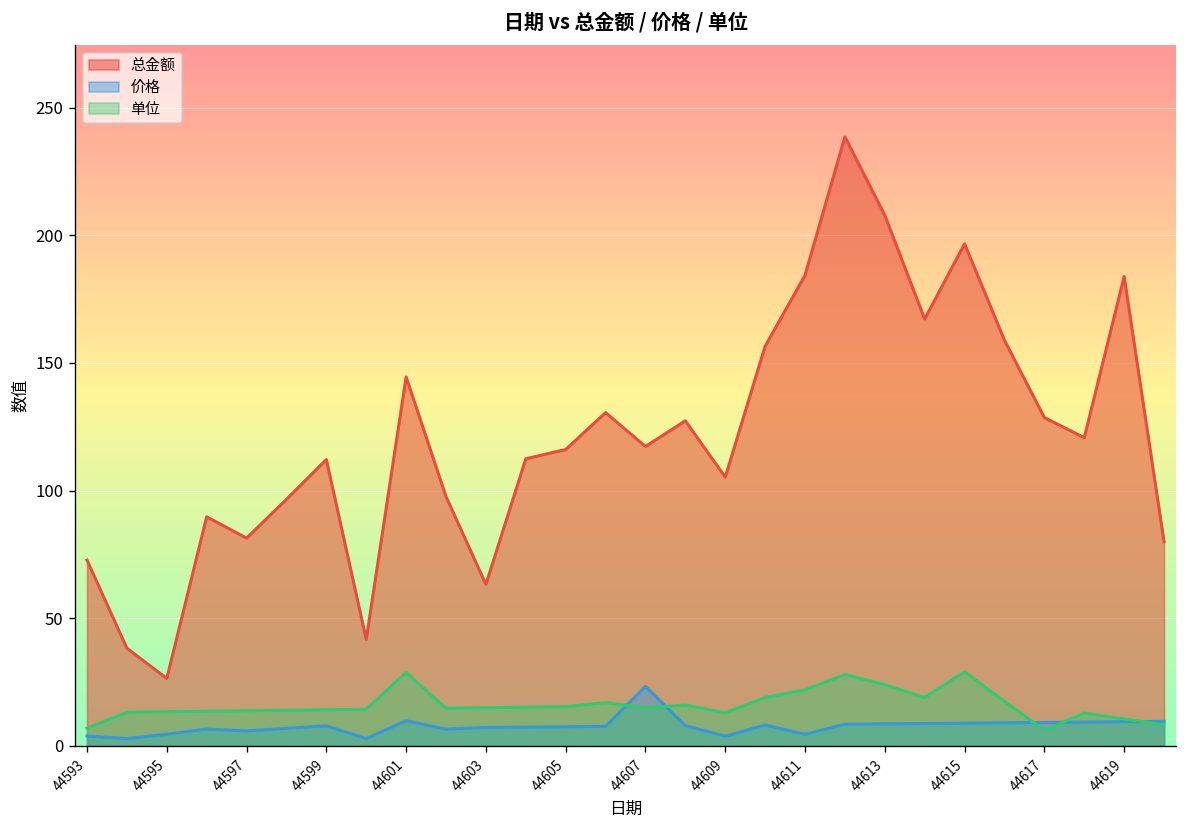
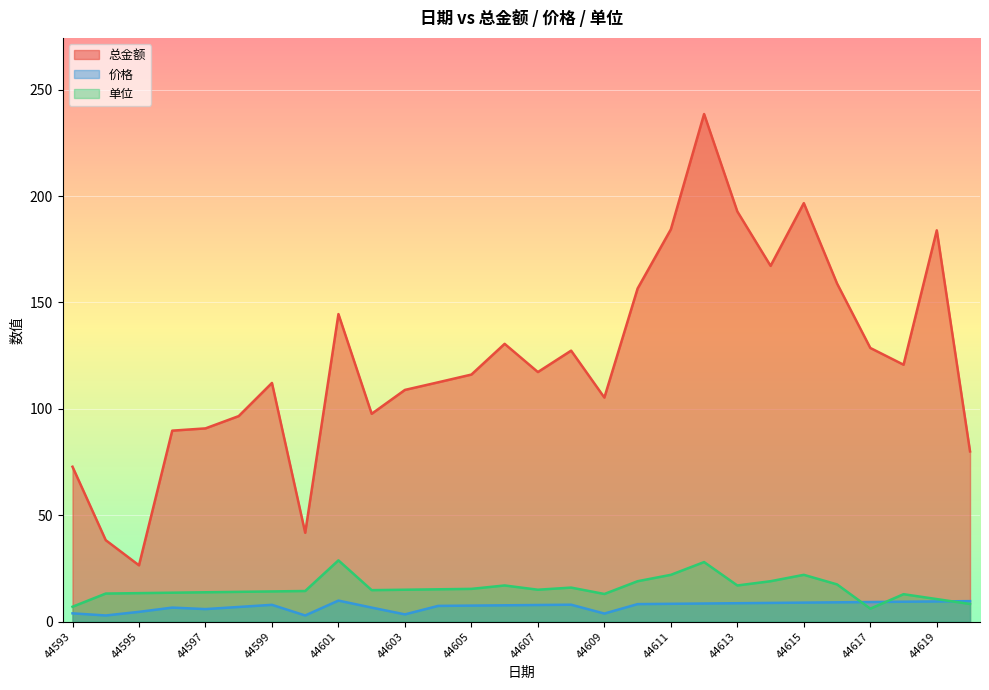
总金额, 44597: 81 -> 91
总金额, 44603: 63 -> 109
价格, 44603: 7 -> 3
价格, 44607: 23 -> 8
价格, 44611: 5 -> 8
总金额, 44613: 208 -> 193
单位, 44613: 24 -> 17
单位, 44615: 29 -> 22
